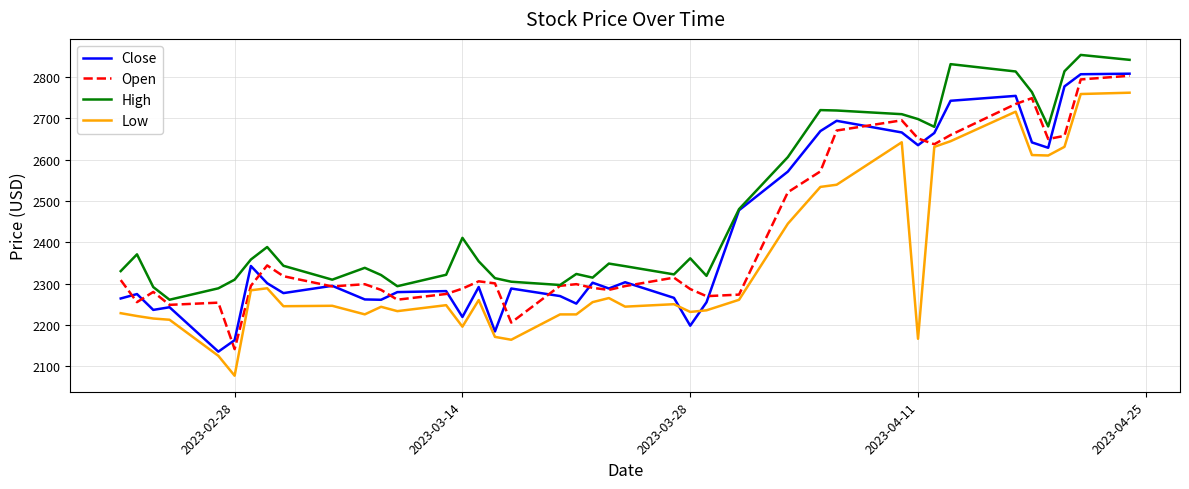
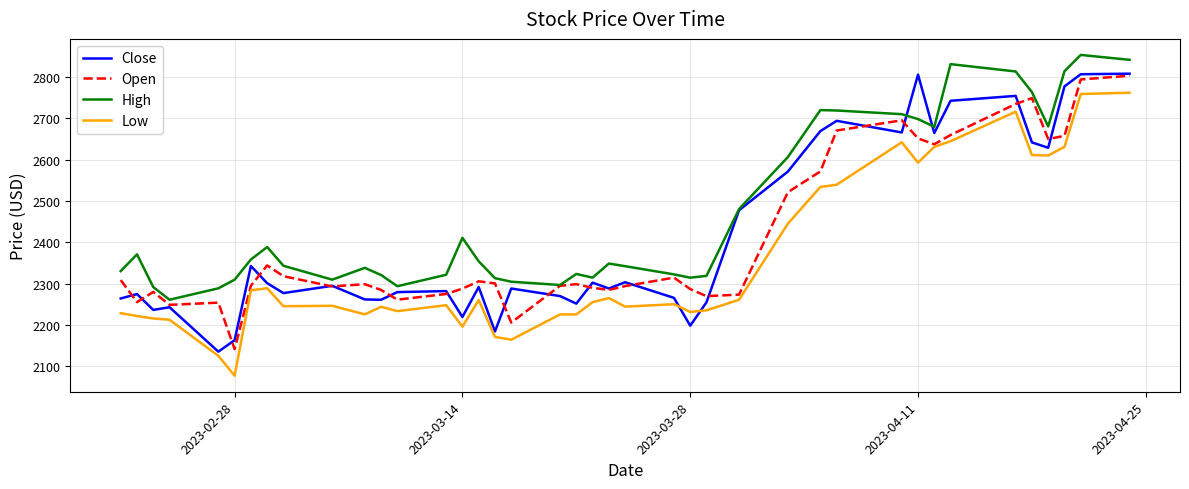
High, 2023-03-28: 2360 -> 2310
Close, 2023-04-11: 2630 -> 2810
Low, 2023-04-11: 2170 -> 2590
